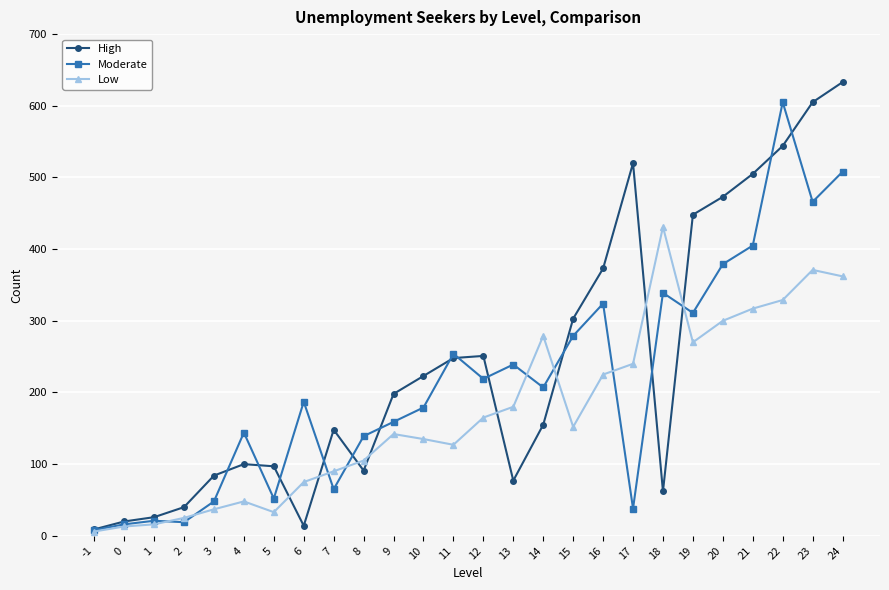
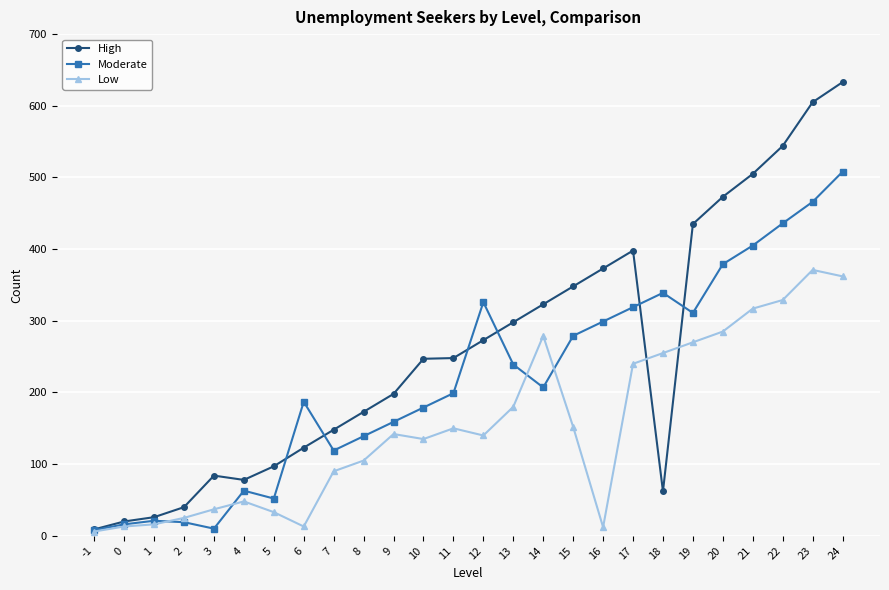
Moderate, 3: 50 -> 10
High, 4: 100 -> 80
Moderate, 4: 140 -> 60
High, 6: 10 -> 120
Low, 6: 80 -> 10
Moderate, 7: 70 -> 120
High, 8: 90 -> 170
High, 10: 220 -> 250
Moderate, 11: 250 -> 200
Low, 11: 130 -> 150
High, 12: 250 -> 270
Moderate, 12: 220 -> 330
Low, 12: 170 -> 140
High, 13: 80 -> 300
High, 14: 160 -> 320
High, 15: 300 -> 350
Moderate, 16: 320 -> 300
Low, 16: 230 -> 10
High, 17: 520 -> 400
Moderate, 17: 40 -> 320
Low, 18: 430 -> 260
High, 19: 450 -> 440
Low, 20: 300 -> 290
Moderate, 22: 610 -> 440
